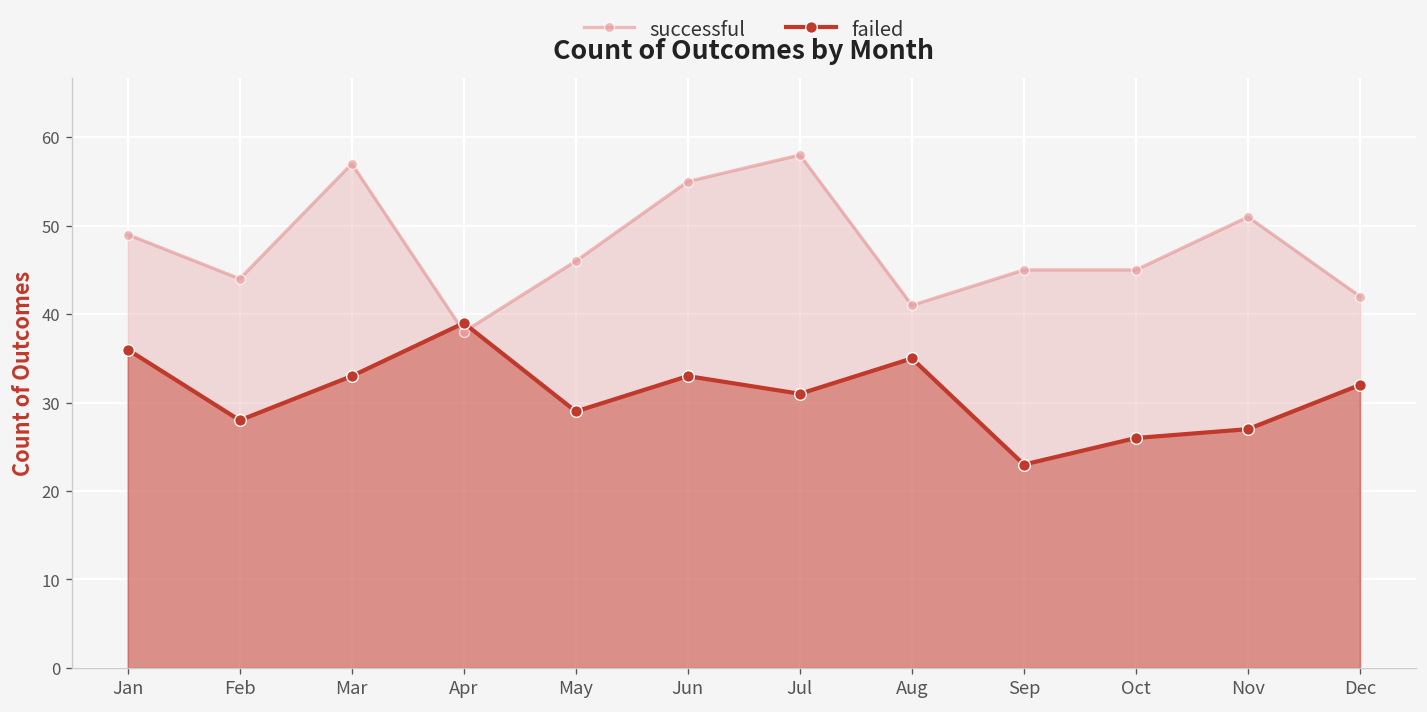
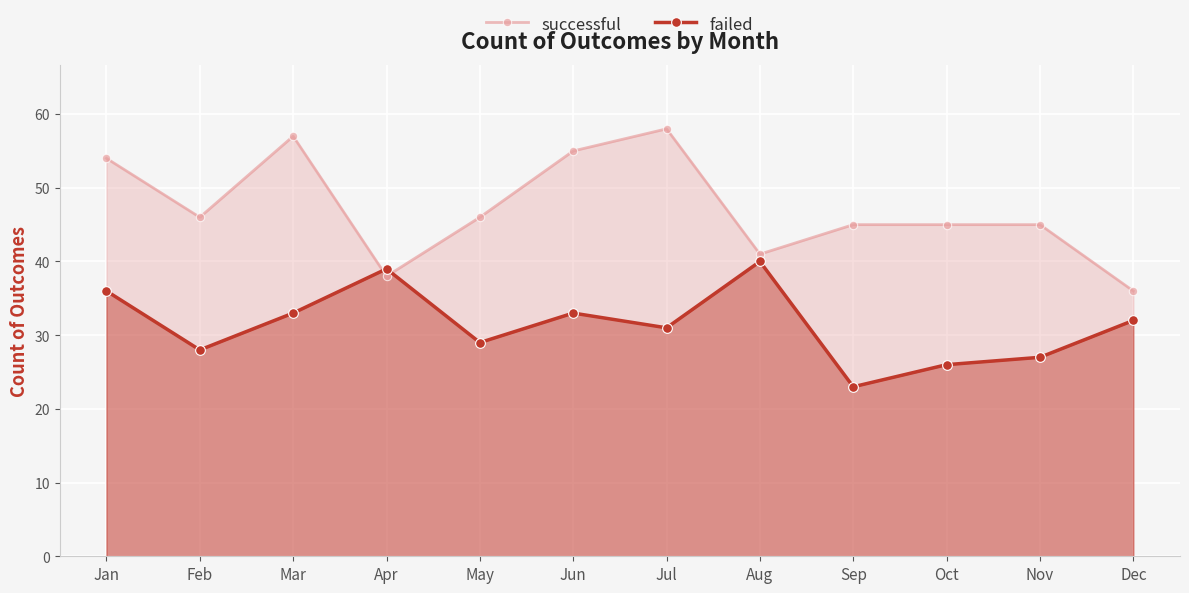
successful, Jan: 49 -> 54
successful, Feb: 44 -> 46
failed, Aug: 35 -> 40
successful, Nov: 51 -> 45
successful, Dec: 42 -> 36
